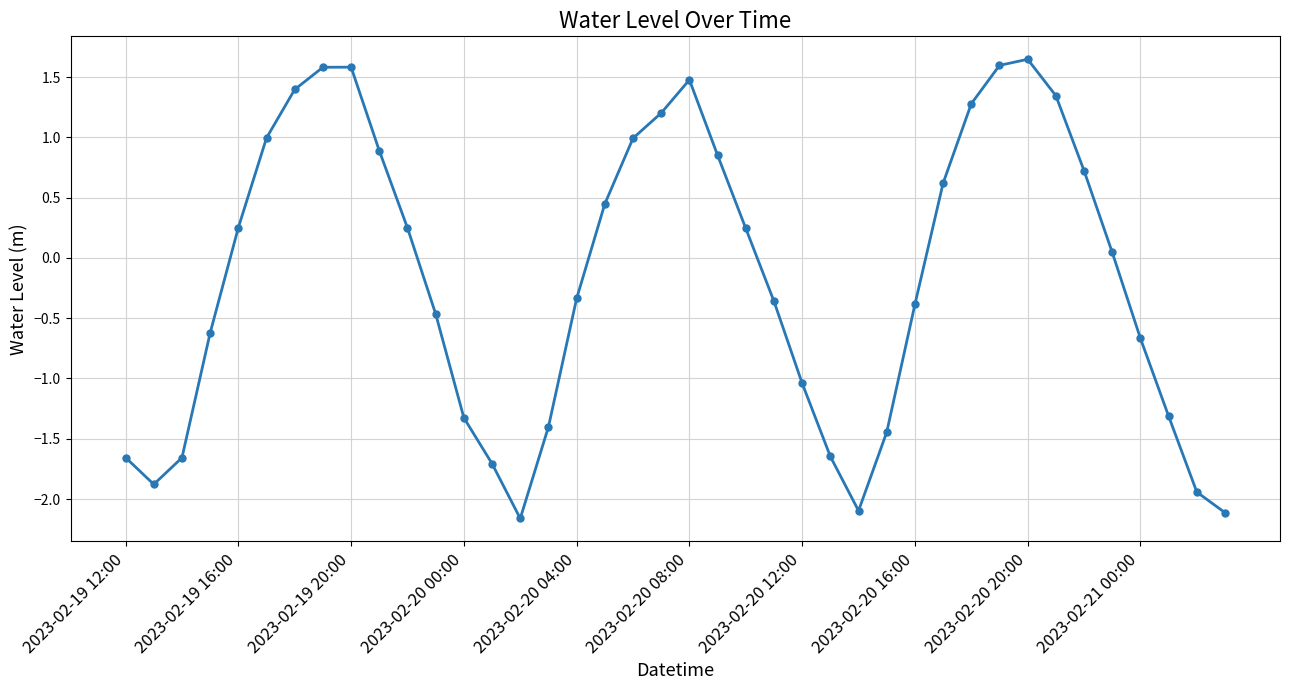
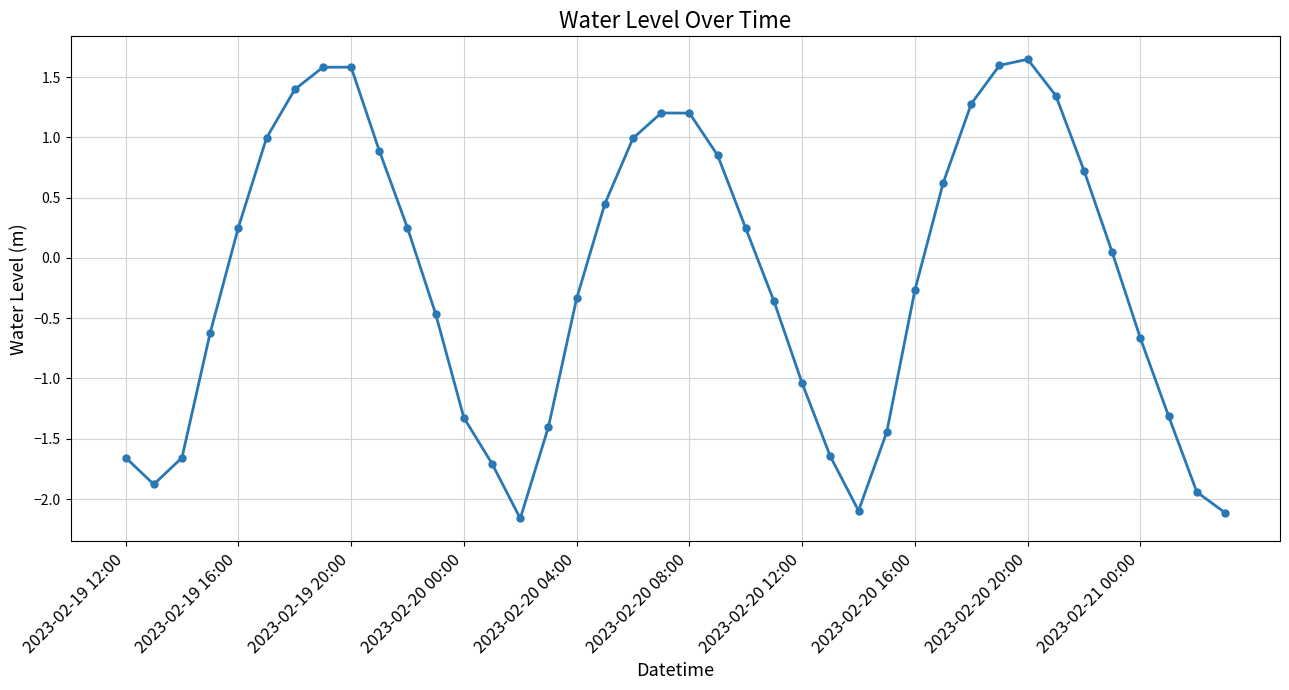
2023-02-20 08:00: 1.48 -> 1.20
2023-02-20 16:00: -0.39 -> -0.27
